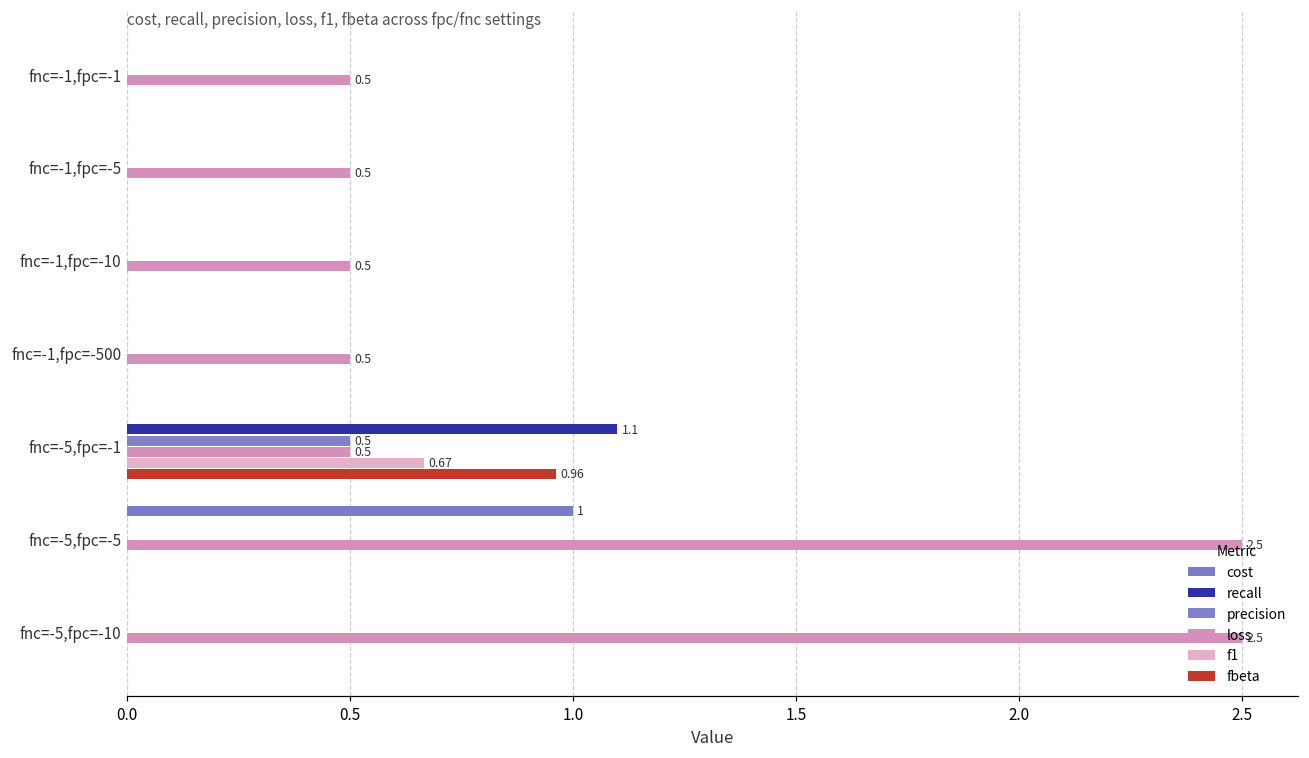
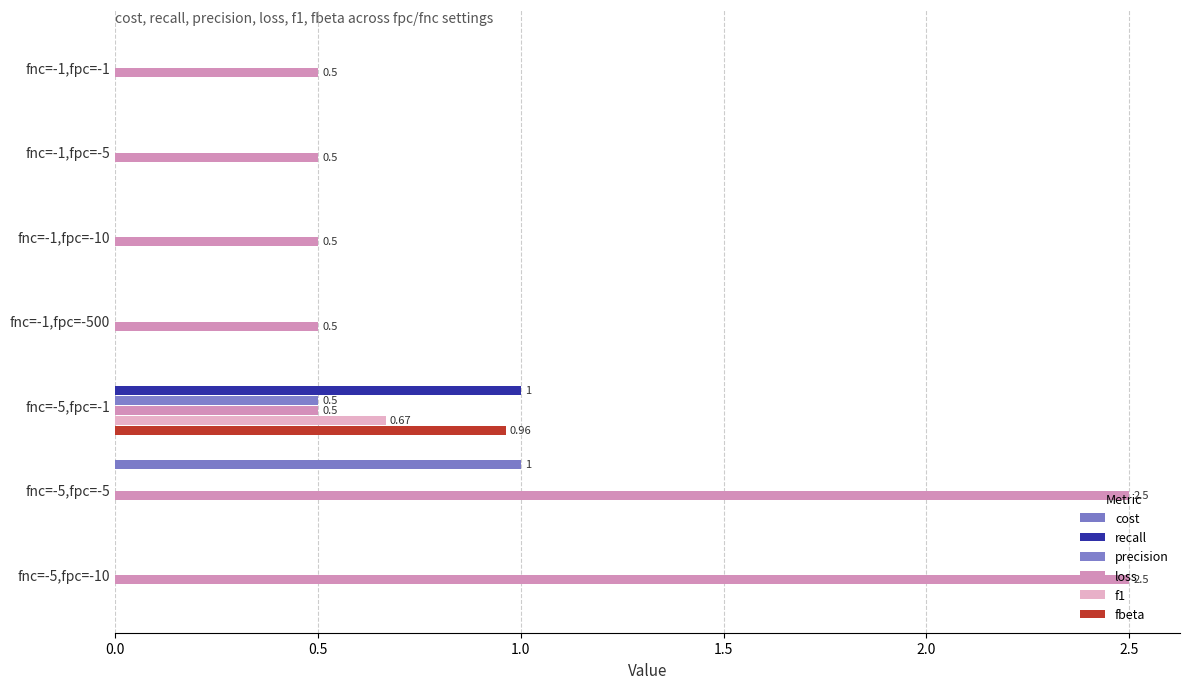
recall, fnc=-5,fpc=-1: 1.1 -> 1
